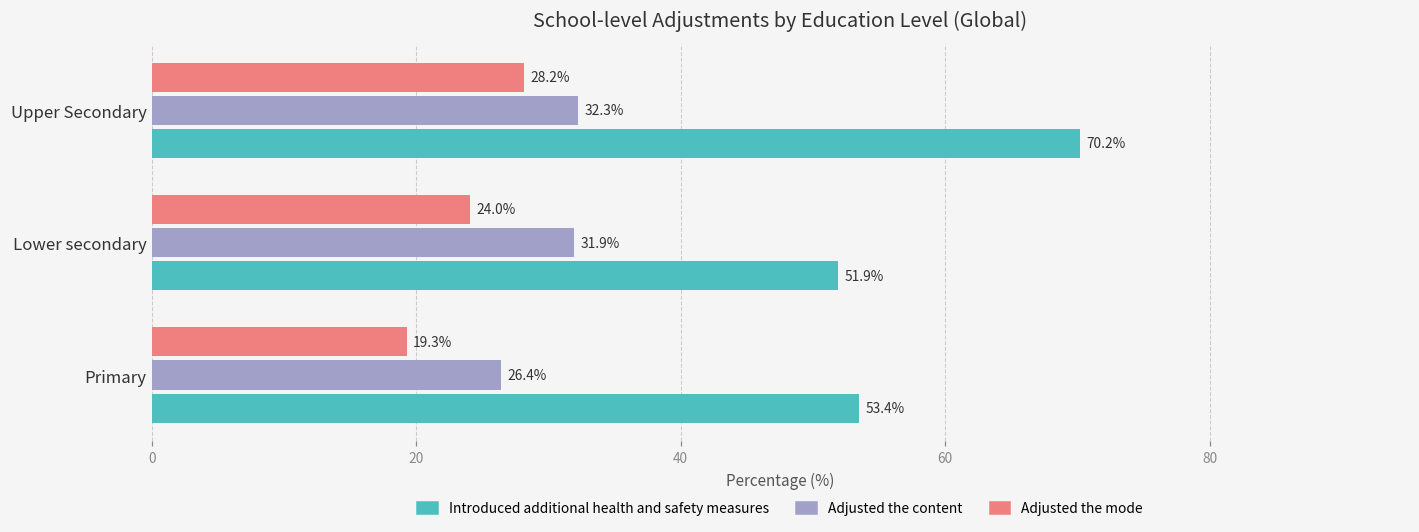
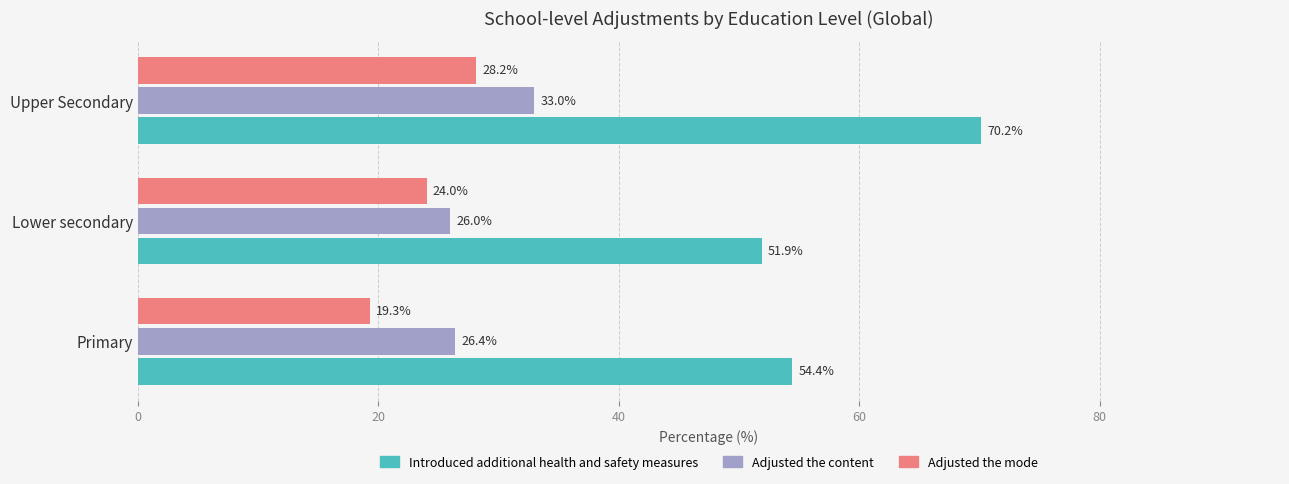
Adjusted the content, Upper Secondary: 32.3% -> 33.0%
Adjusted the content, Lower secondary: 31.9% -> 26.0%
Introduced additional health and safety measures, Primary: 53.4% -> 54.4%
